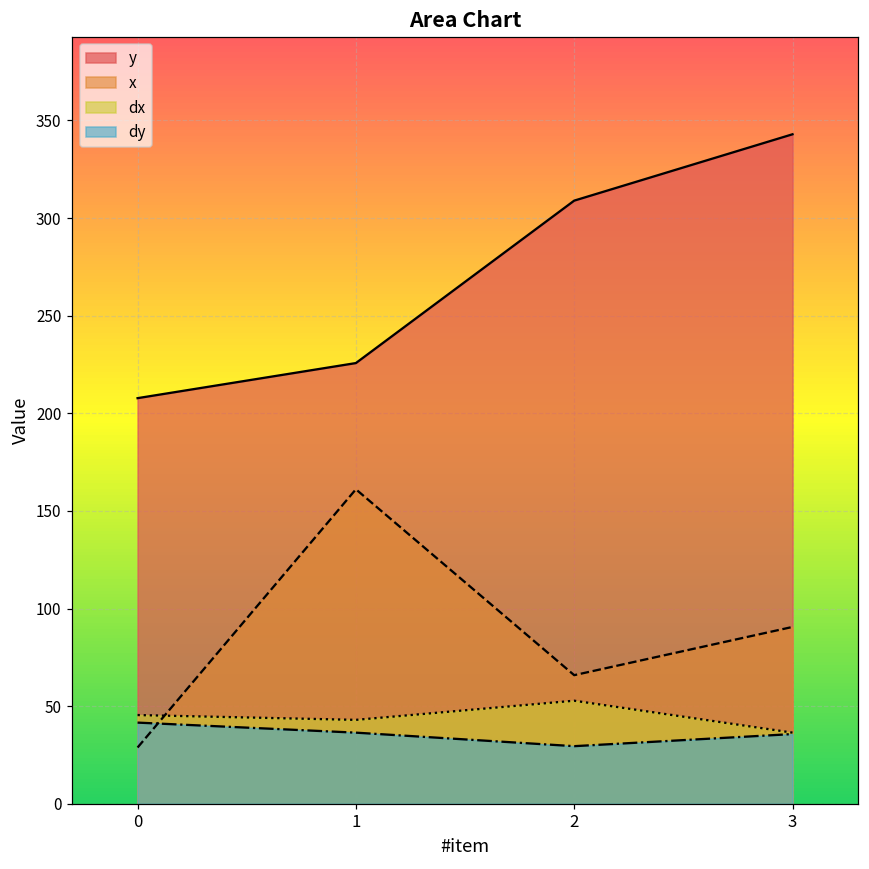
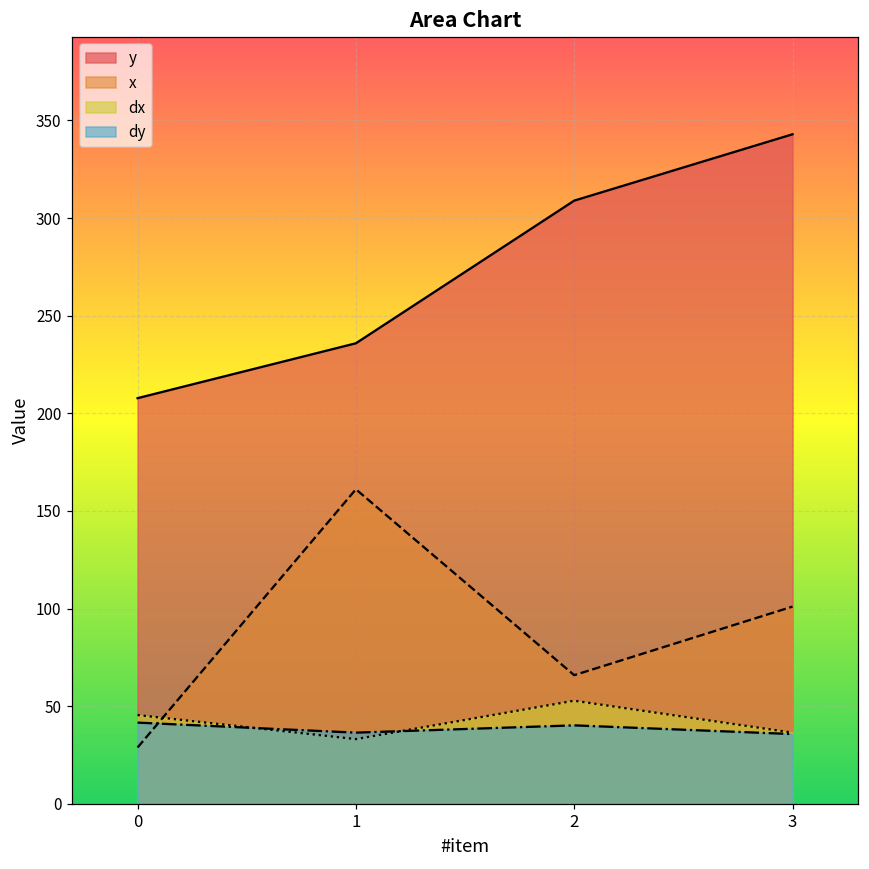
y, 1: 226 -> 236
dx, 1: 43 -> 33
dy, 2: 30 -> 40
x, 3: 91 -> 101
